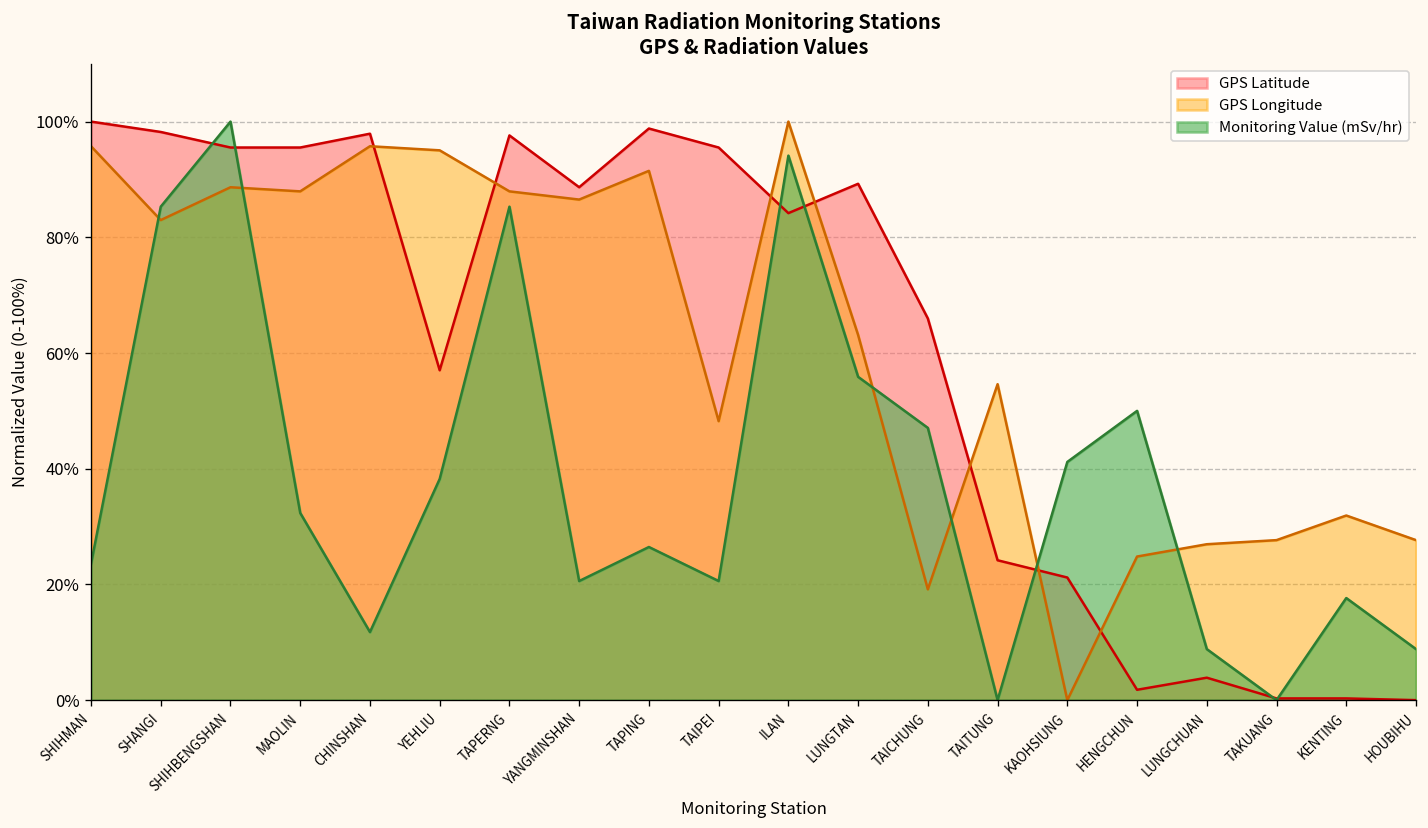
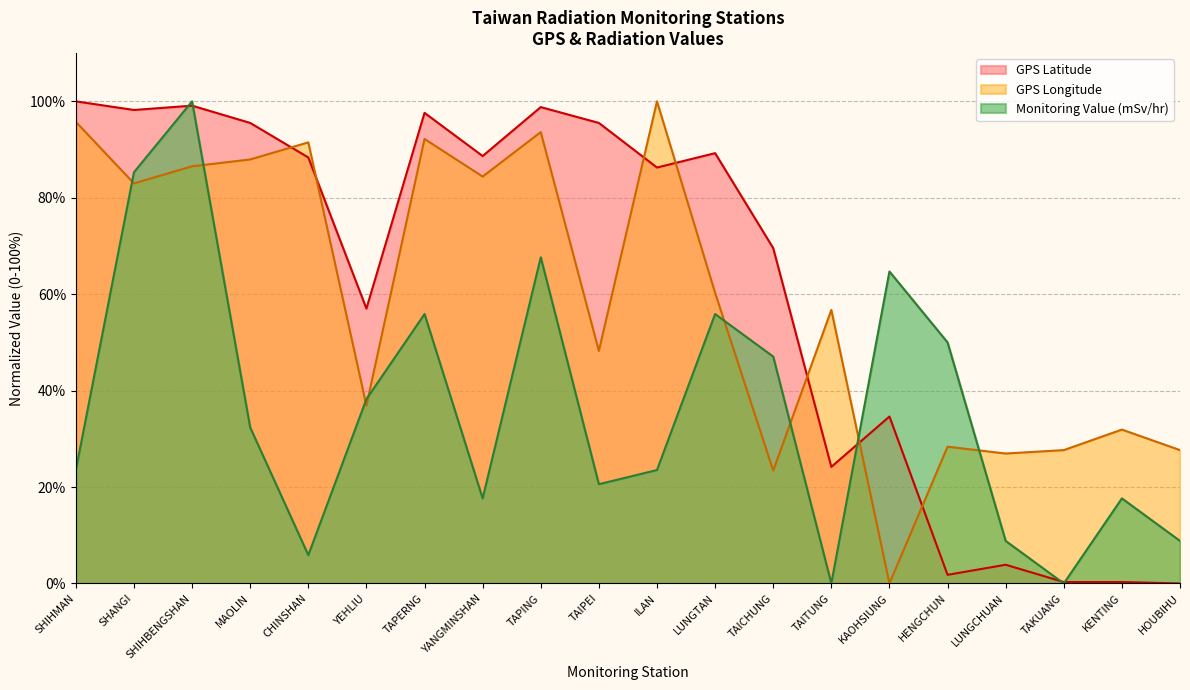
GPS Latitude, SHIHBENGSHAN: 96% -> 99%
GPS Longitude, SHIHBENGSHAN: 89% -> 87%
GPS Latitude, CHINSHAN: 98% -> 88%
GPS Longitude, CHINSHAN: 96% -> 91%
Monitoring Value (mSv/hr), CHINSHAN: 12% -> 6%
GPS Longitude, YEHLIU: 95% -> 37%
GPS Longitude, TAPERNG: 88% -> 92%
Monitoring Value (mSv/hr), TAPERNG: 85% -> 56%
GPS Longitude, YANGMINSHAN: 87% -> 84%
Monitoring Value (mSv/hr), YANGMINSHAN: 21% -> 18%
GPS Longitude, TAPING: 91% -> 94%
Monitoring Value (mSv/hr), TAPING: 26% -> 68%
GPS Latitude, ILAN: 84% -> 86%
Monitoring Value (mSv/hr), ILAN: 94% -> 24%
GPS Longitude, LUNGTAN: 63% -> 60%
GPS Latitude, TAICHUNG: 66% -> 70%
GPS Longitude, TAICHUNG: 19% -> 23%
GPS Longitude, TAITUNG: 55% -> 57%
GPS Latitude, KAOHSIUNG: 21% -> 35%
Monitoring Value (mSv/hr), KAOHSIUNG: 41% -> 65%
GPS Longitude, HENGCHUN: 25% -> 28%
